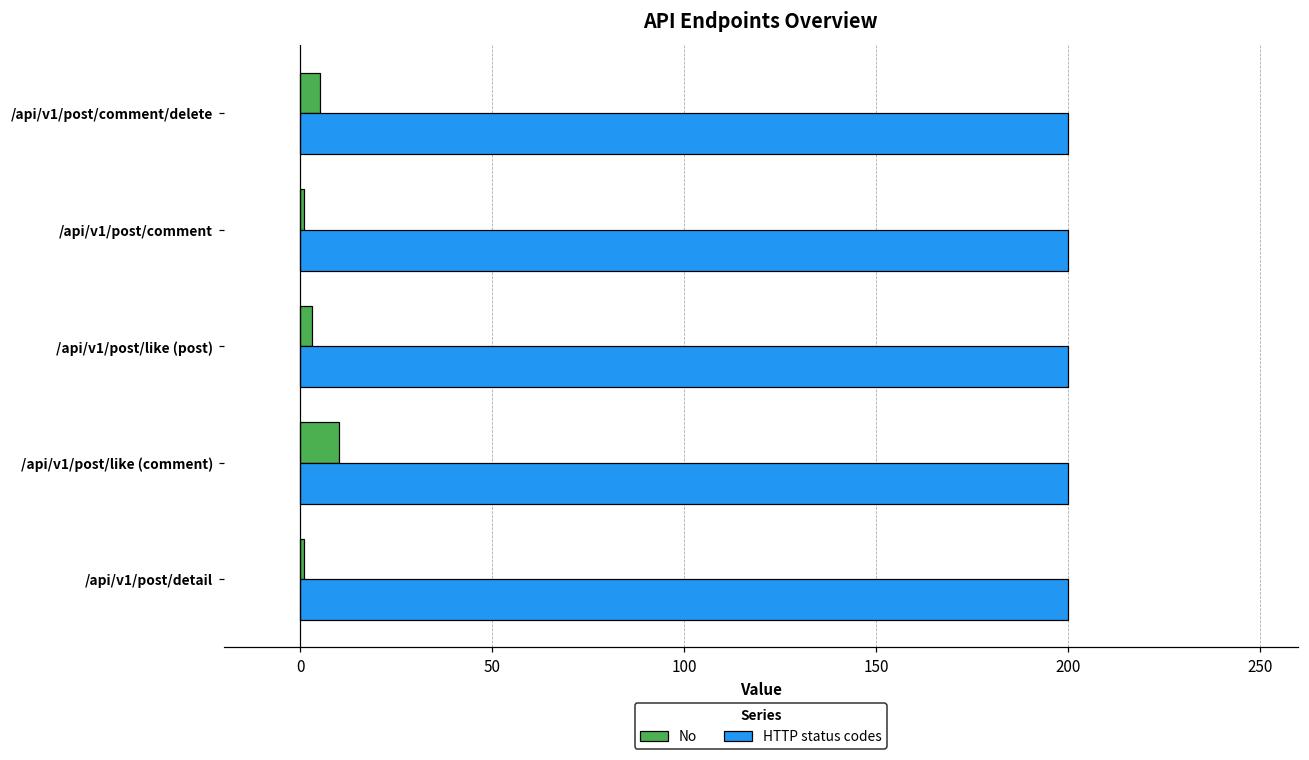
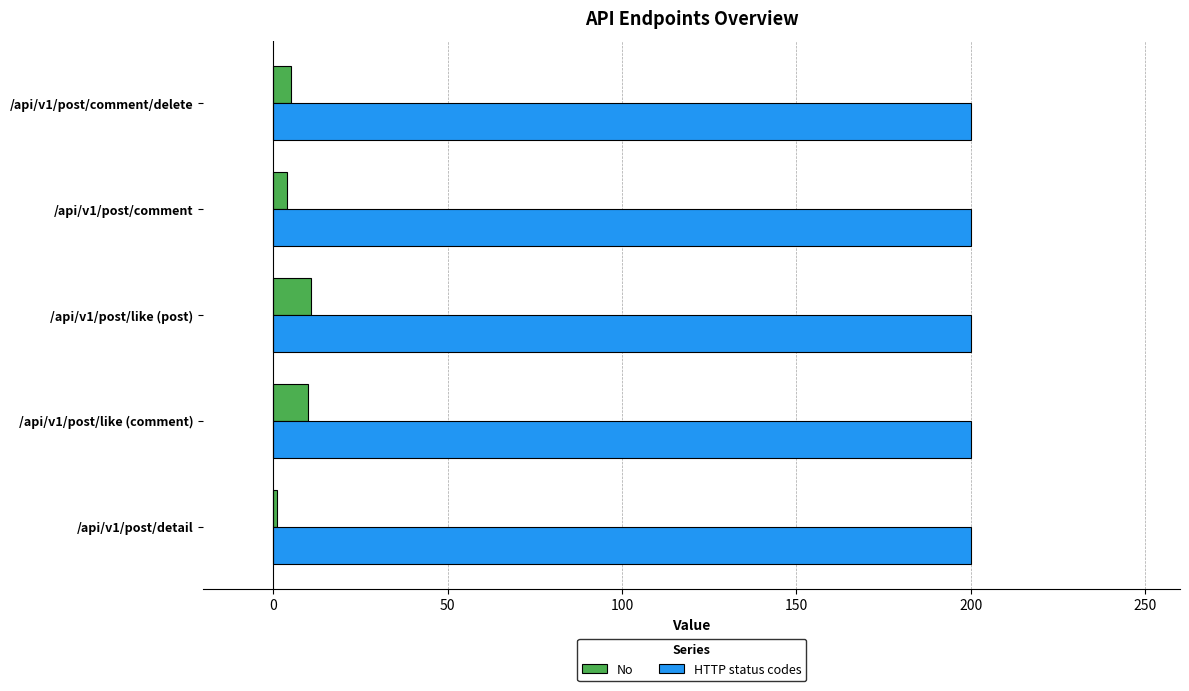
No, /api/v1/post/comment: 1 -> 4
No, /api/v1/post/like (post): 3 -> 11
